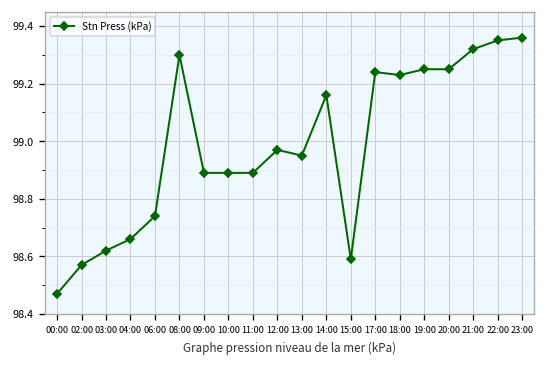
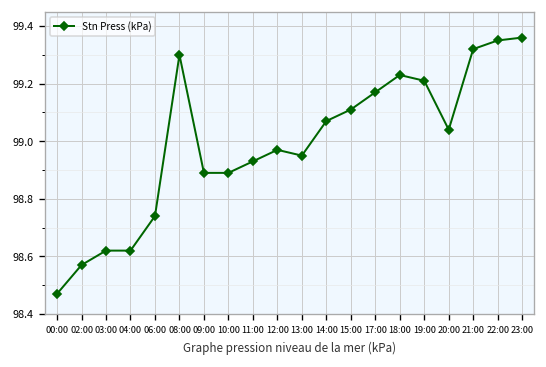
04:00: 98.66 -> 98.62
11:00: 98.89 -> 98.93
14:00: 99.16 -> 99.07
15:00: 98.59 -> 99.11
17:00: 99.24 -> 99.17
19:00: 99.25 -> 99.21
20:00: 99.25 -> 99.04
